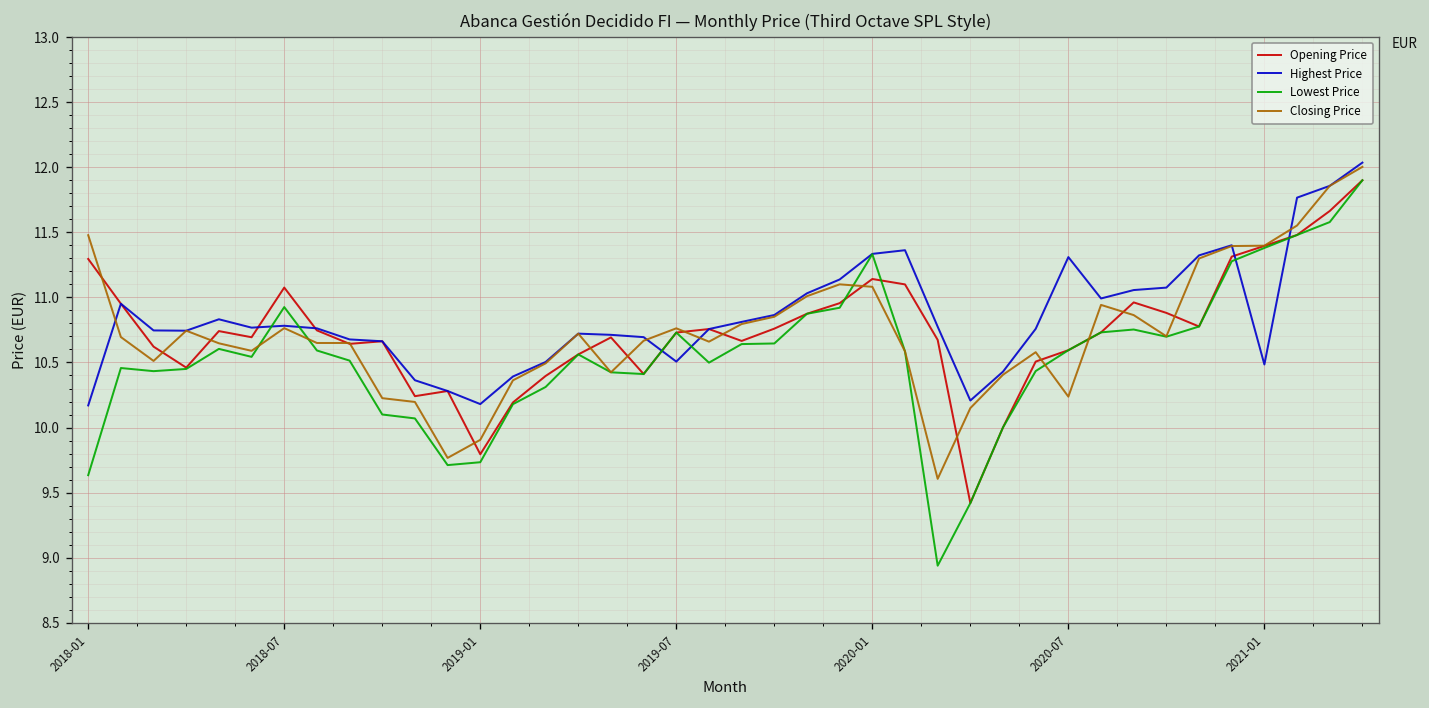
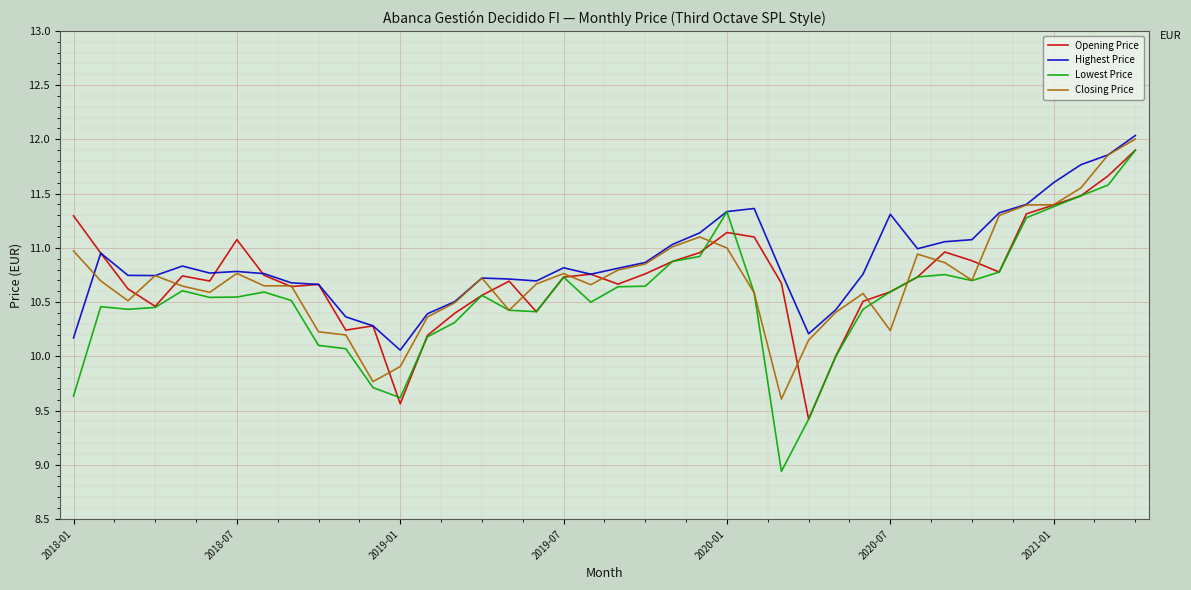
Closing Price, 2018-01: 11.48 -> 10.97
Lowest Price, 2018-07: 10.93 -> 10.55
Opening Price, 2019-01: 9.79 -> 9.56
Highest Price, 2019-01: 10.18 -> 10.06
Lowest Price, 2019-01: 9.73 -> 9.62
Highest Price, 2019-07: 10.51 -> 10.82
Closing Price, 2020-01: 11.08 -> 11.00
Highest Price, 2021-01: 10.48 -> 11.60
